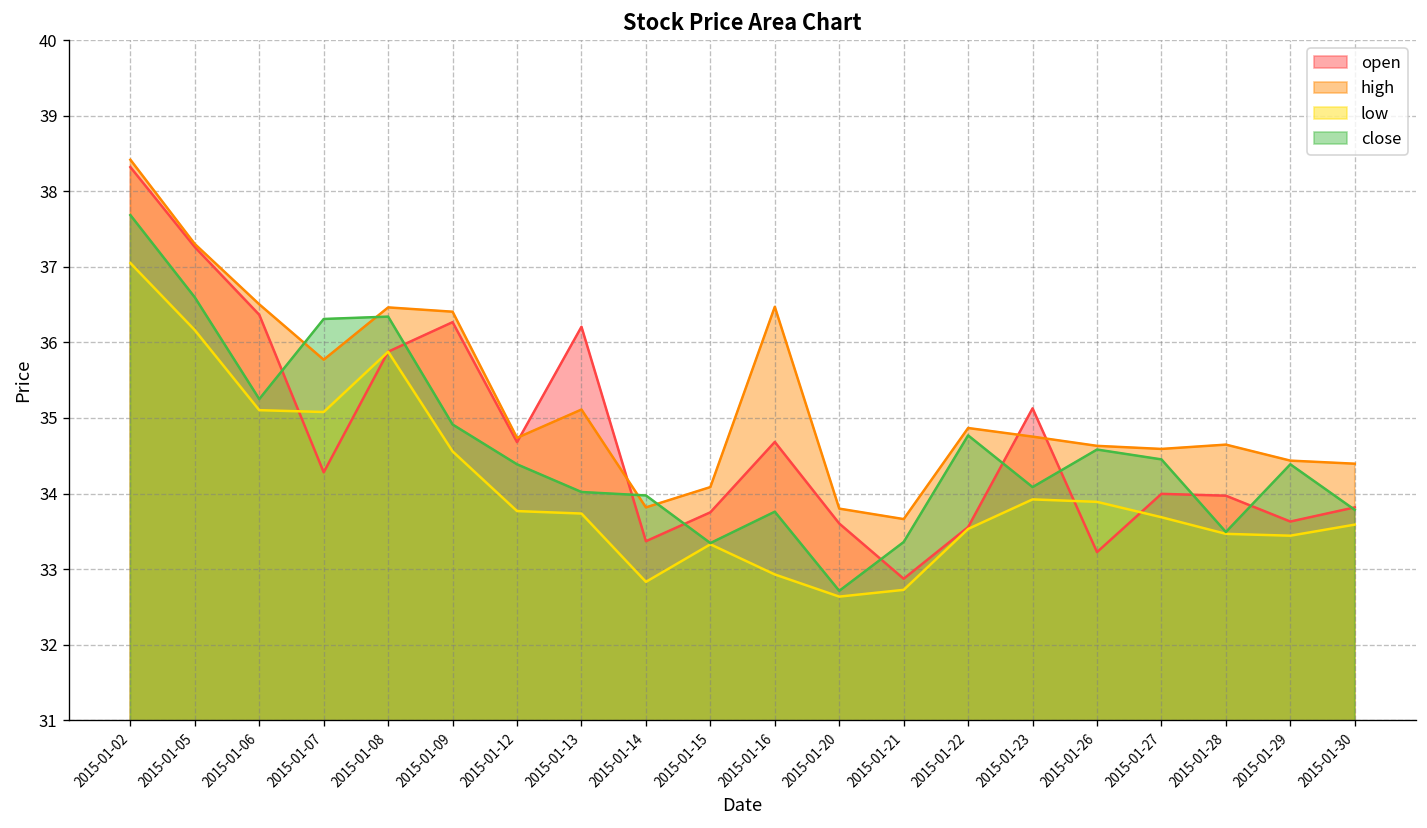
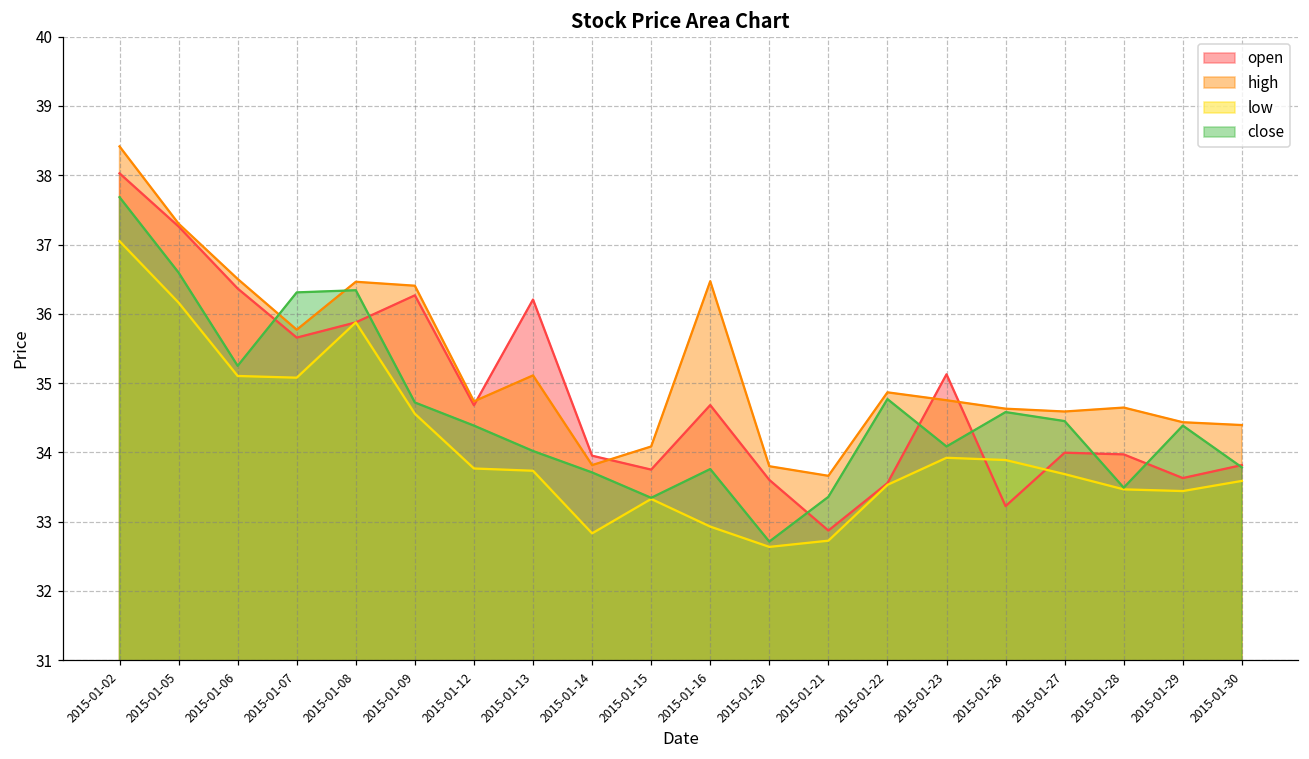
open, 2015-01-02: 38.3 -> 38.0
open, 2015-01-07: 34.3 -> 35.7
close, 2015-01-09: 34.9 -> 34.7
open, 2015-01-14: 33.4 -> 34.0
close, 2015-01-14: 34.0 -> 33.7
